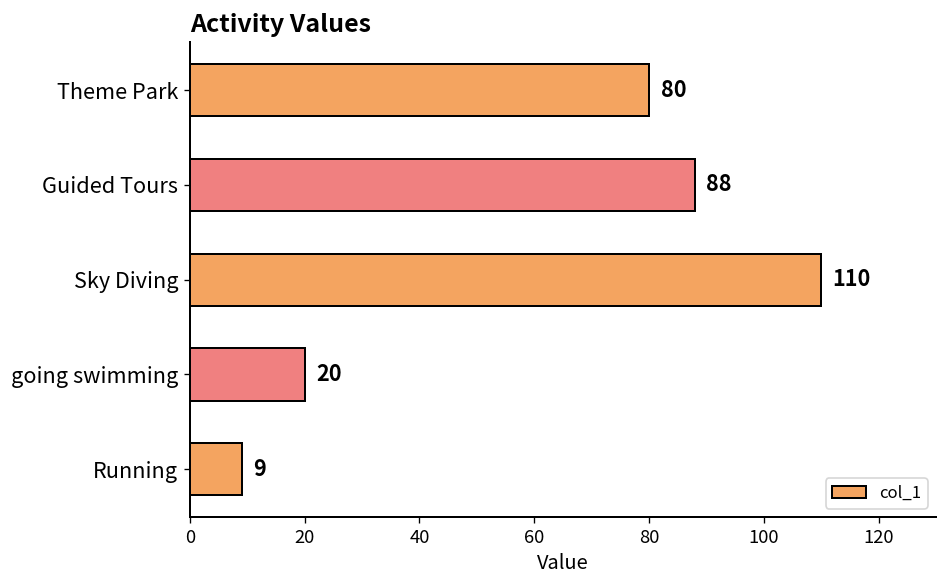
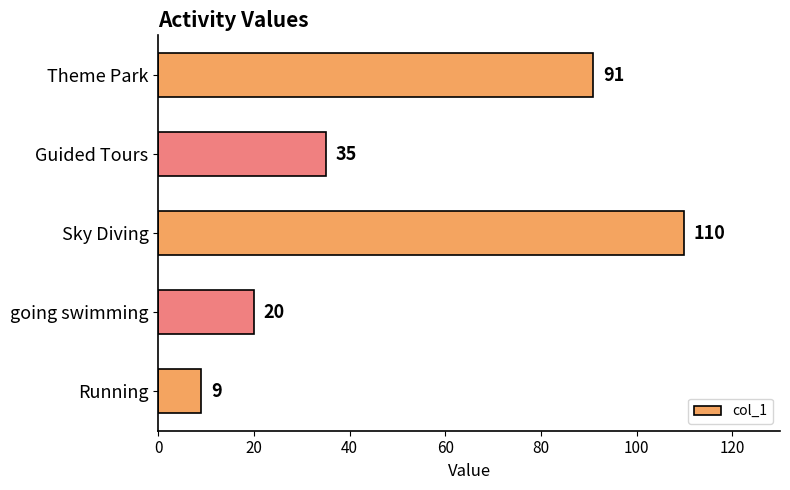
Theme Park: 80 -> 91
Guided Tours: 88 -> 35
